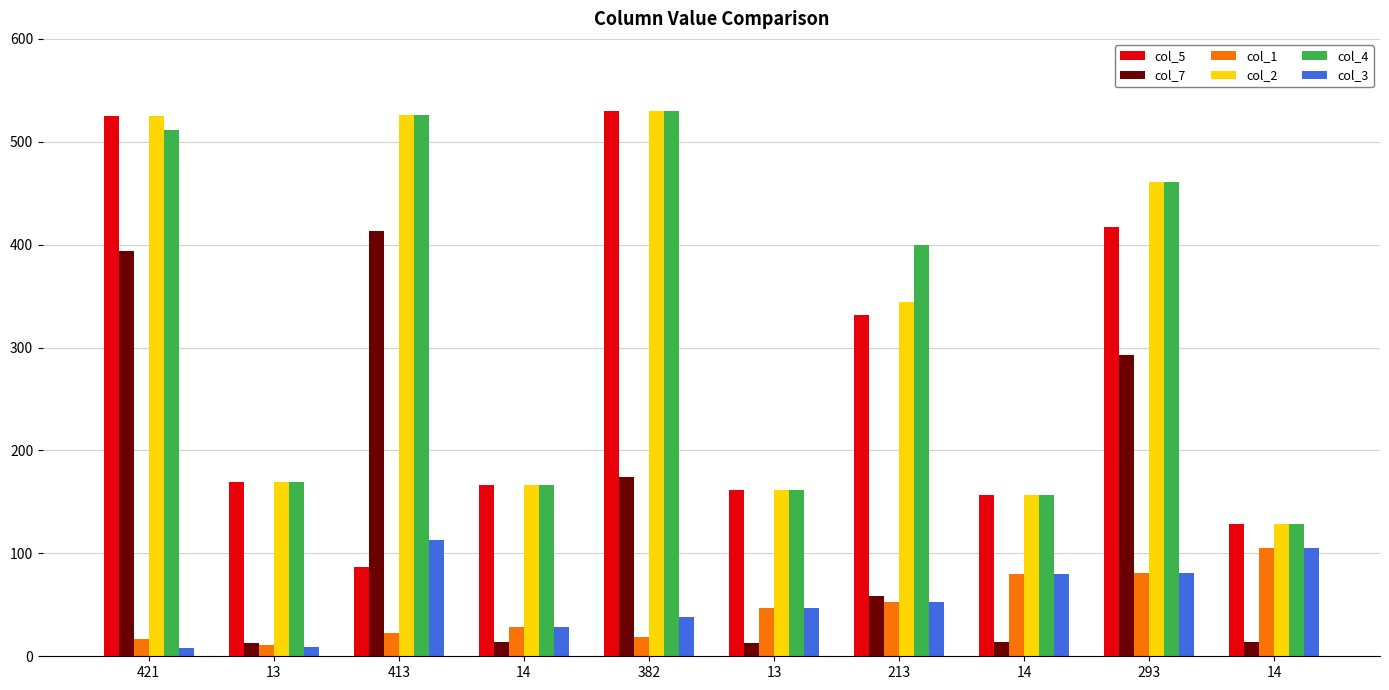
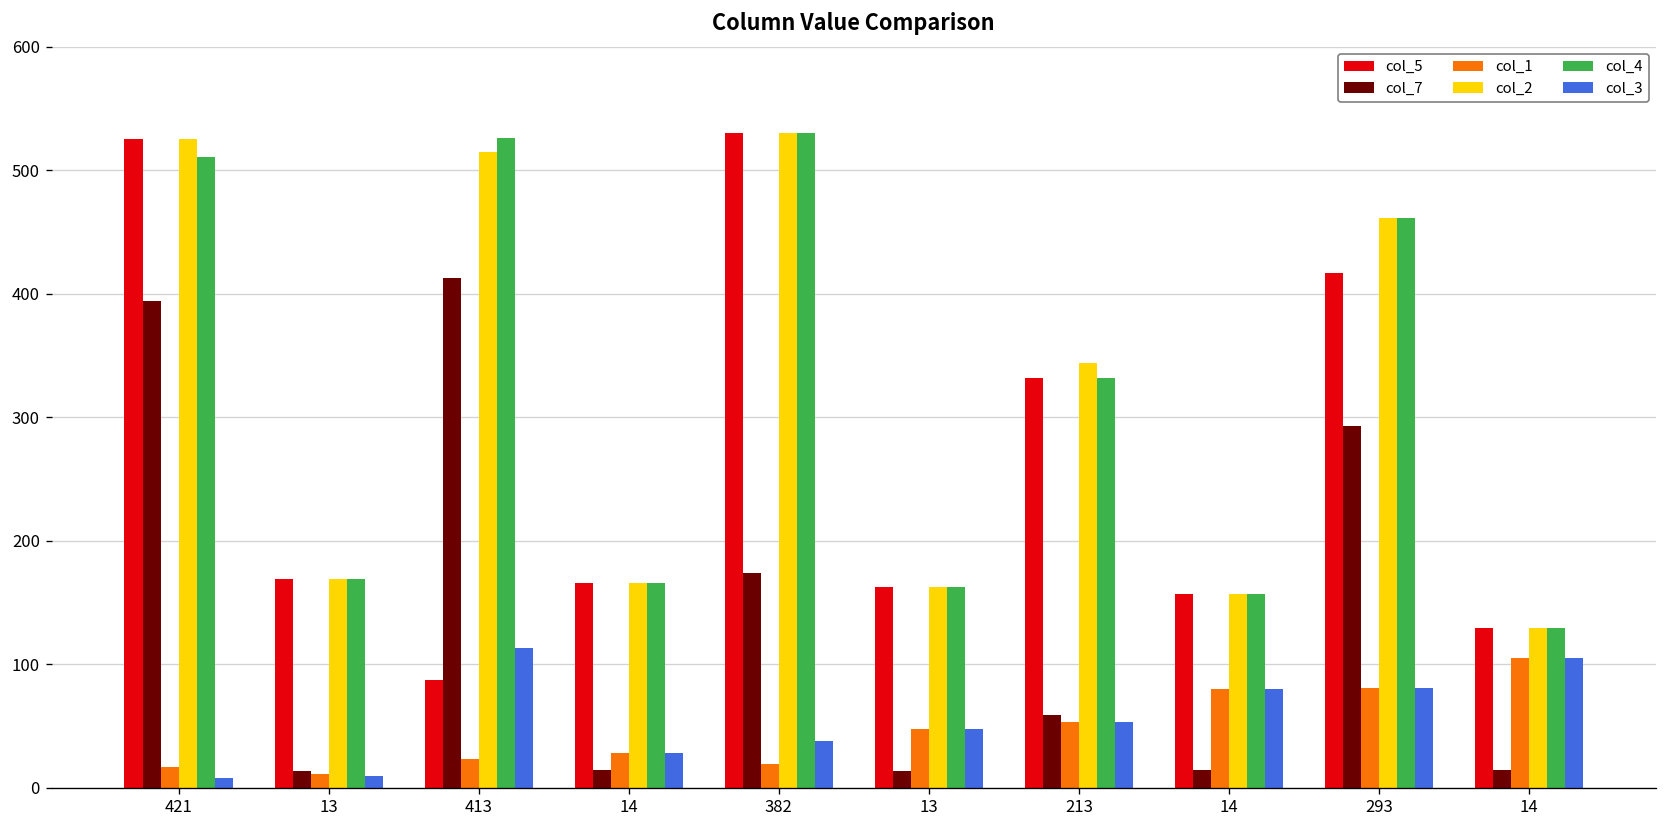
col_2, 413: 526 -> 515
col_4, 213: 400 -> 332
